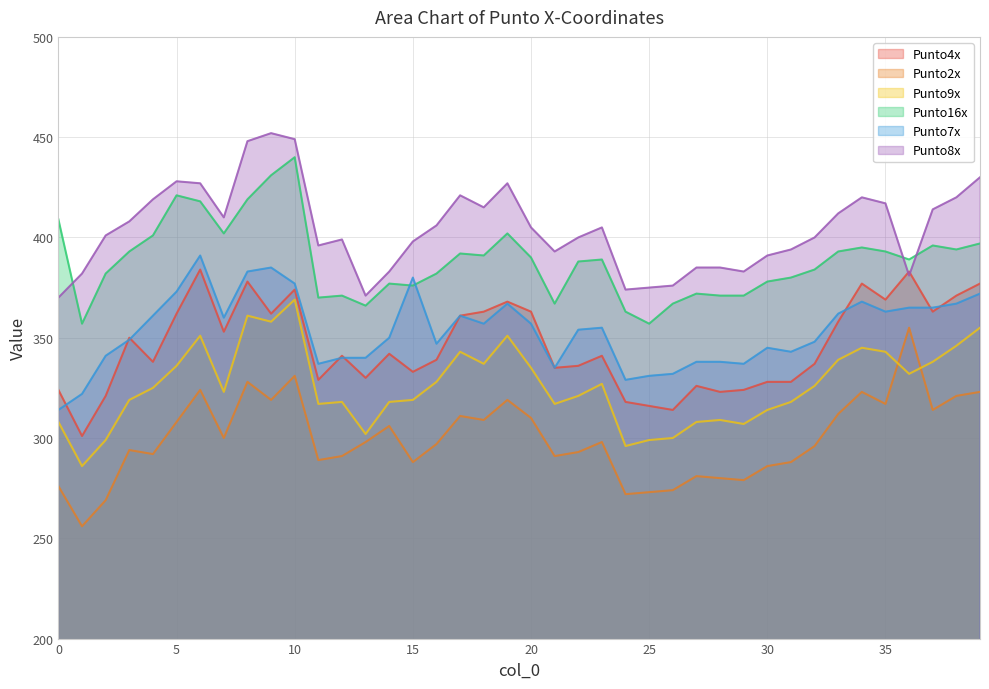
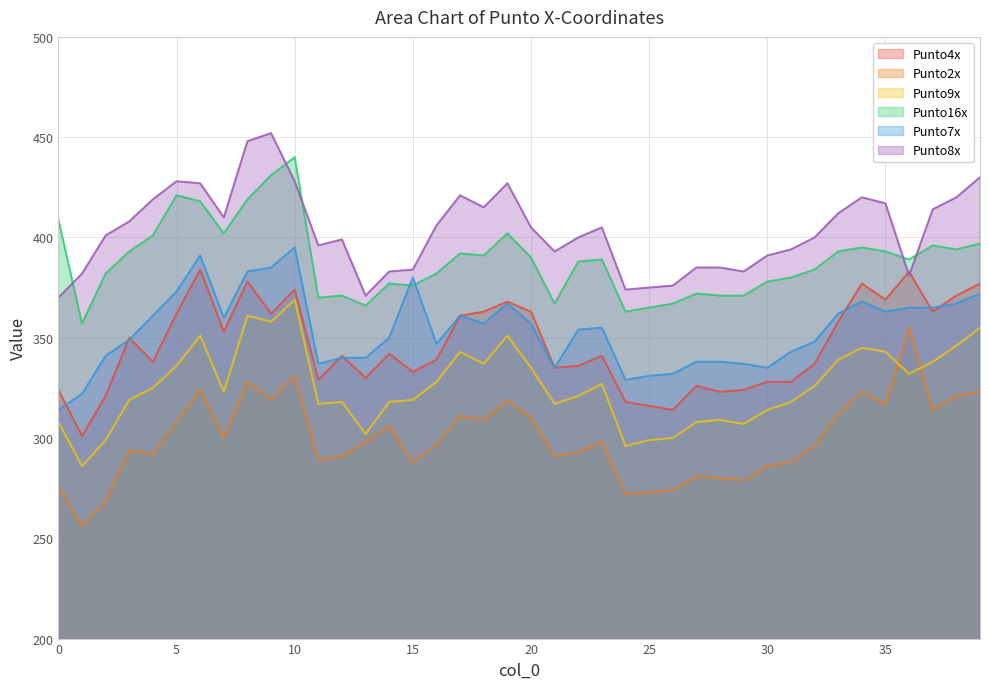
Punto7x, 10: 377 -> 395
Punto8x, 10: 449 -> 428
Punto8x, 15: 398 -> 384
Punto16x, 25: 357 -> 365
Punto7x, 30: 345 -> 335
